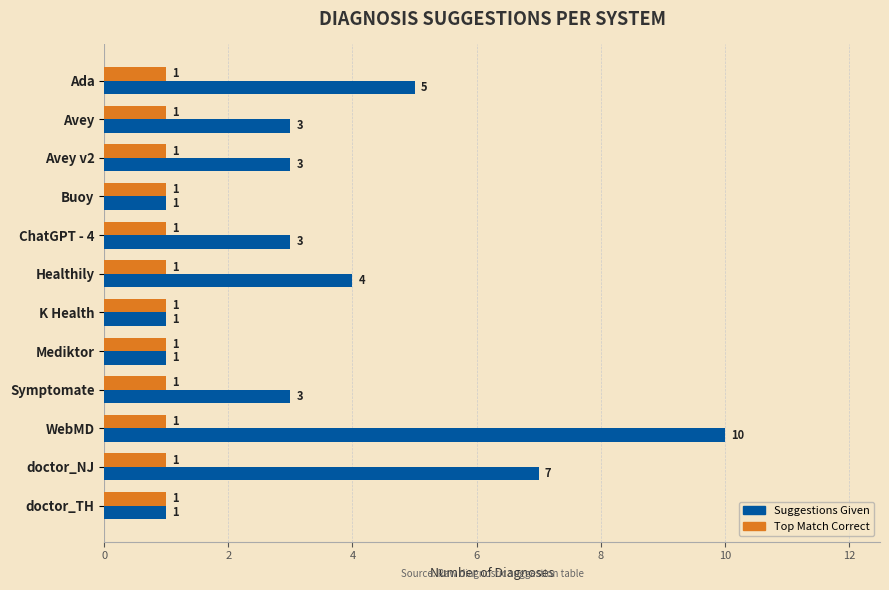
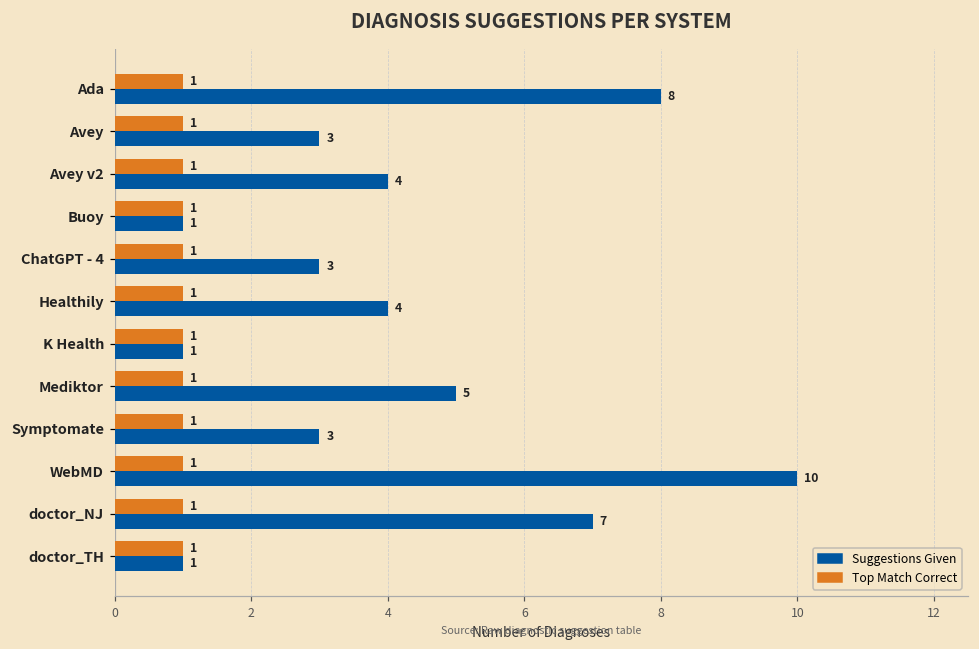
Suggestions Given, Ada: 5 -> 8
Suggestions Given, Avey v2: 3 -> 4
Suggestions Given, Mediktor: 1 -> 5
